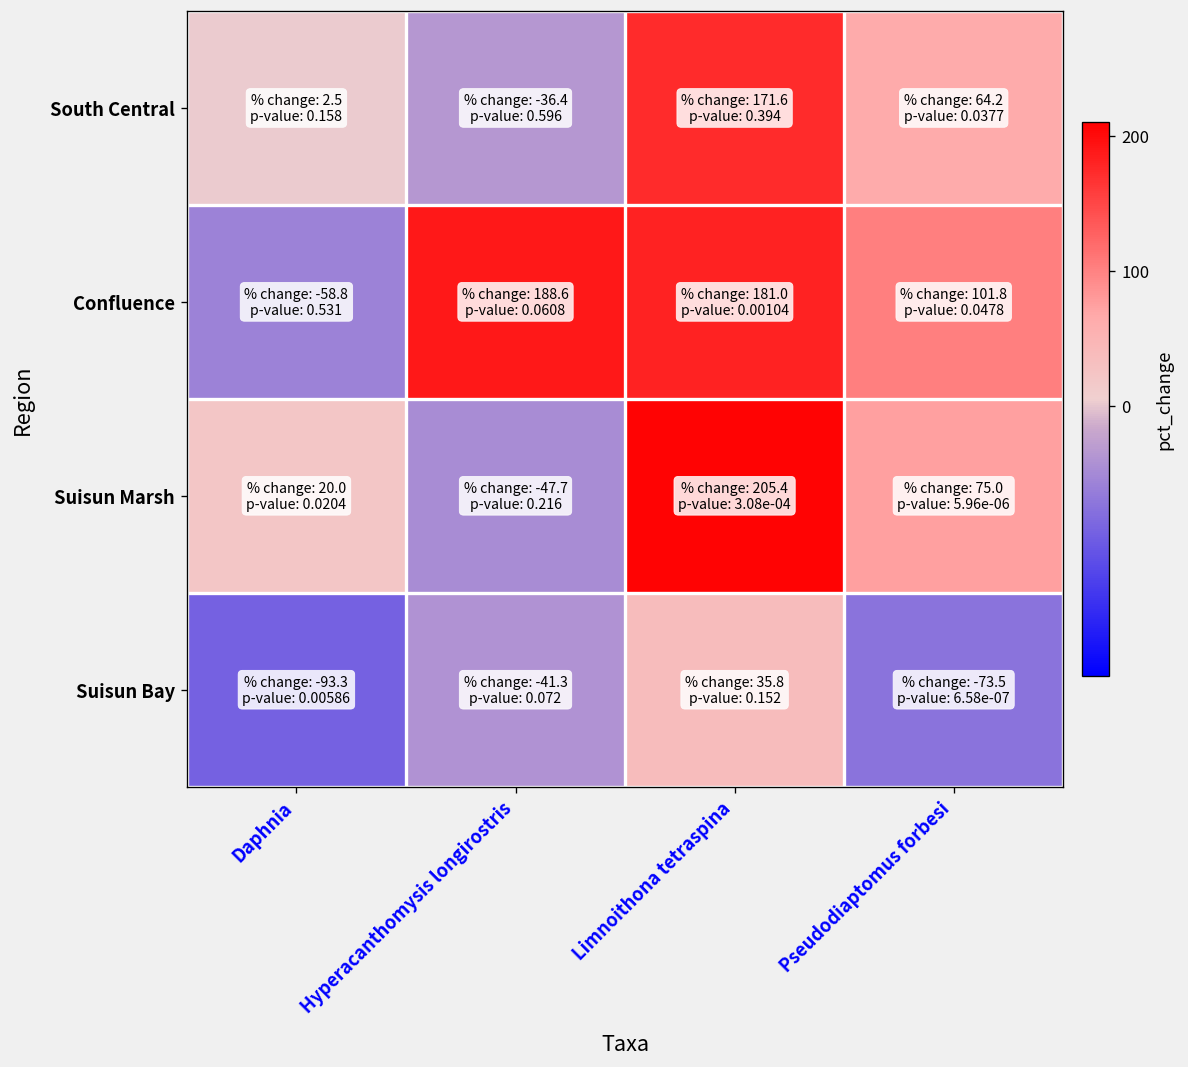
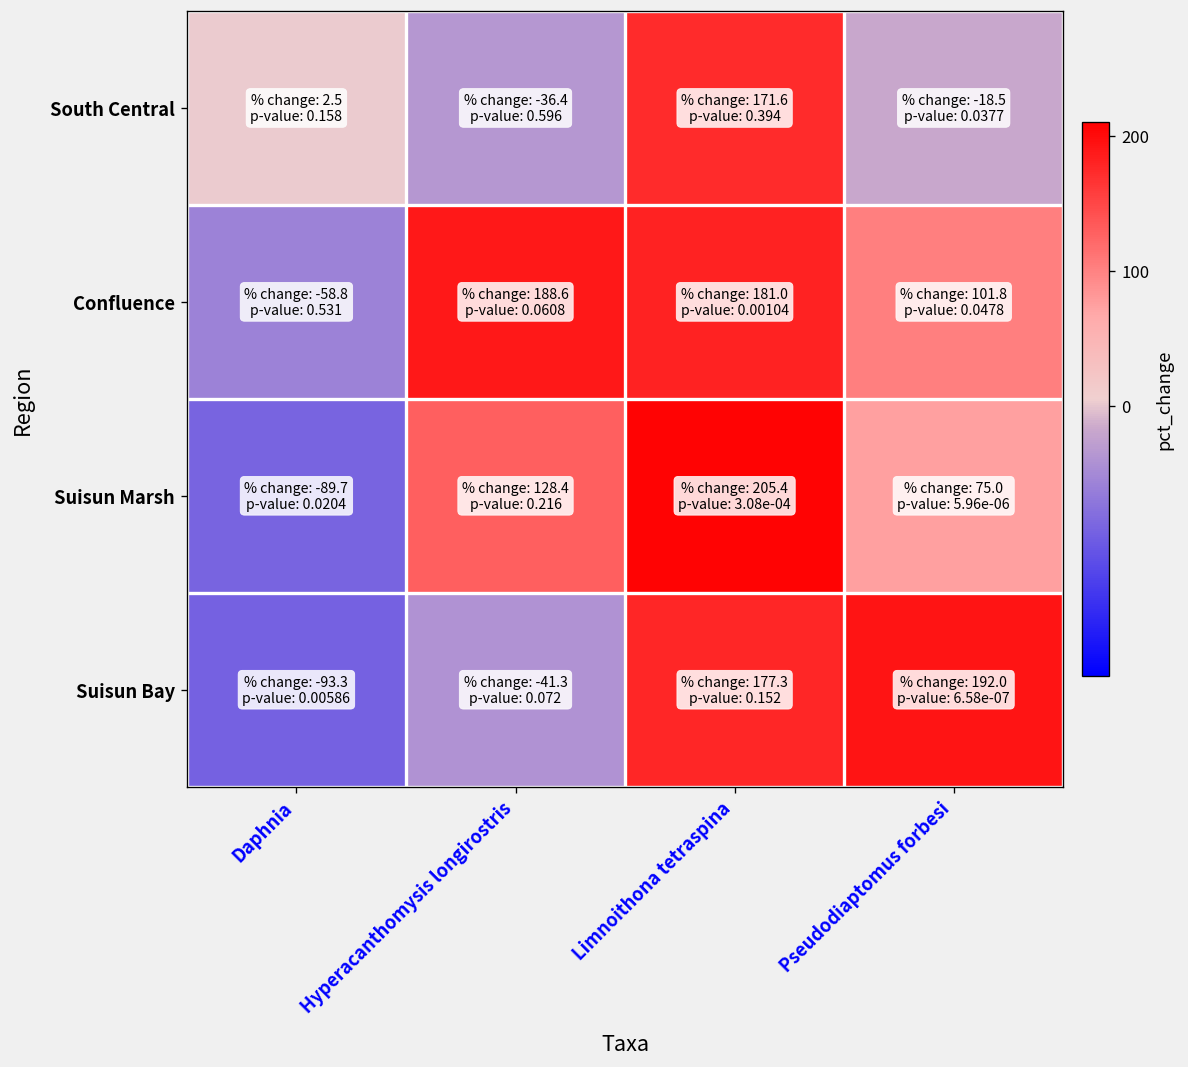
South Central, Pseudodiaptomus forbesi: 64.2 -> -18.5
Suisun Marsh, Daphnia: 20.0 -> -89.7
Suisun Marsh, Hyperacanthomysis longirostris: -47.7 -> 128.4
Suisun Bay, Limnoithona tetraspina: 35.8 -> 177.3
Suisun Bay, Pseudodiaptomus forbesi: -73.5 -> 192.0
